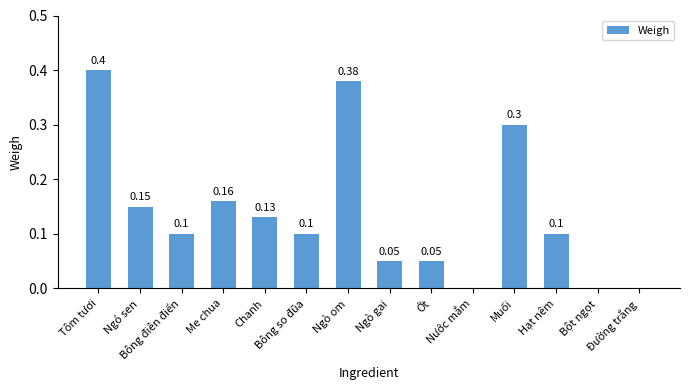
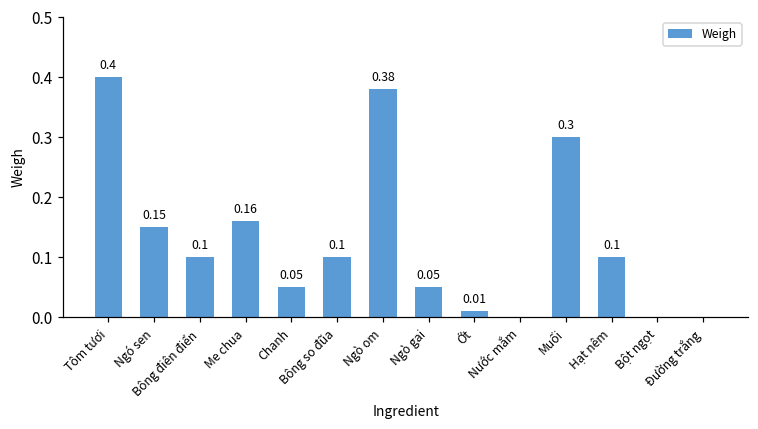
Chanh: 0.13 -> 0.05
Ớt: 0.05 -> 0.01
